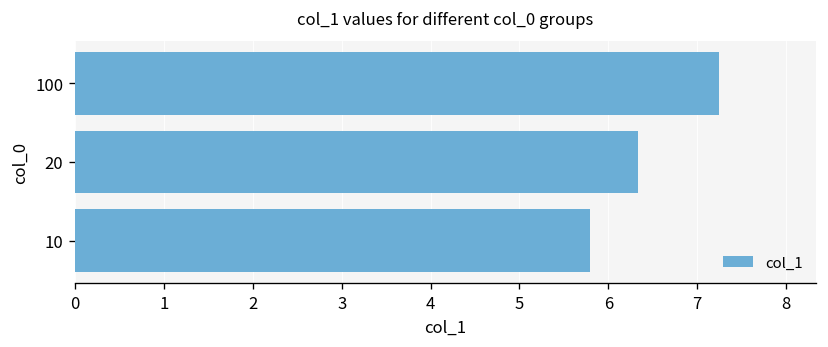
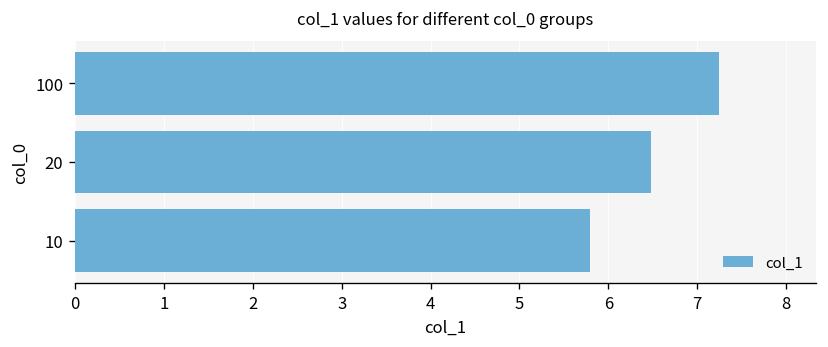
20: 6.3 -> 6.5
